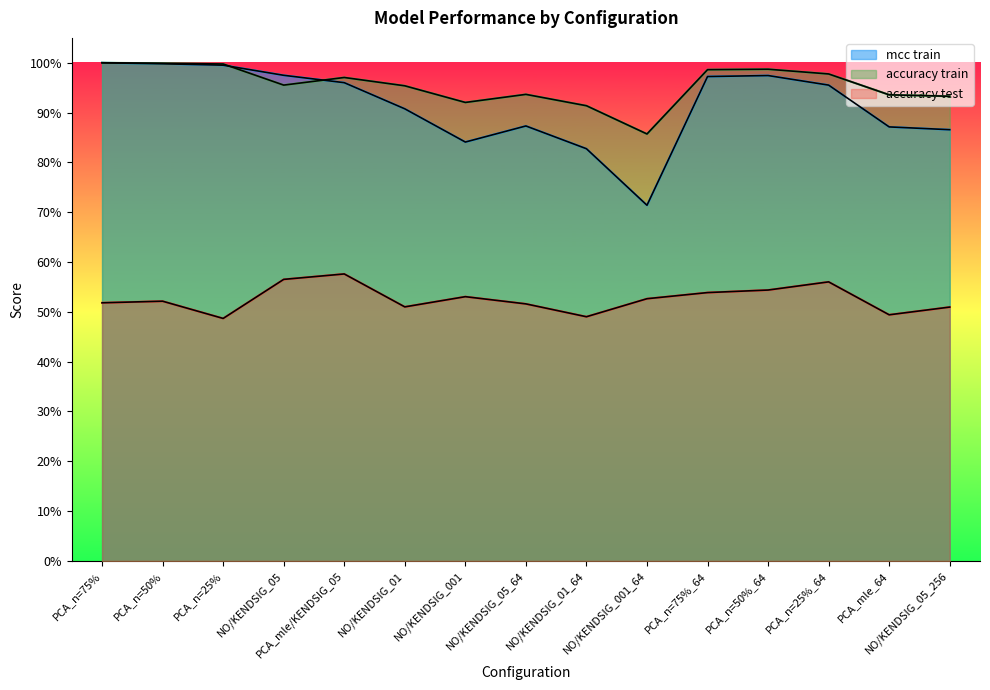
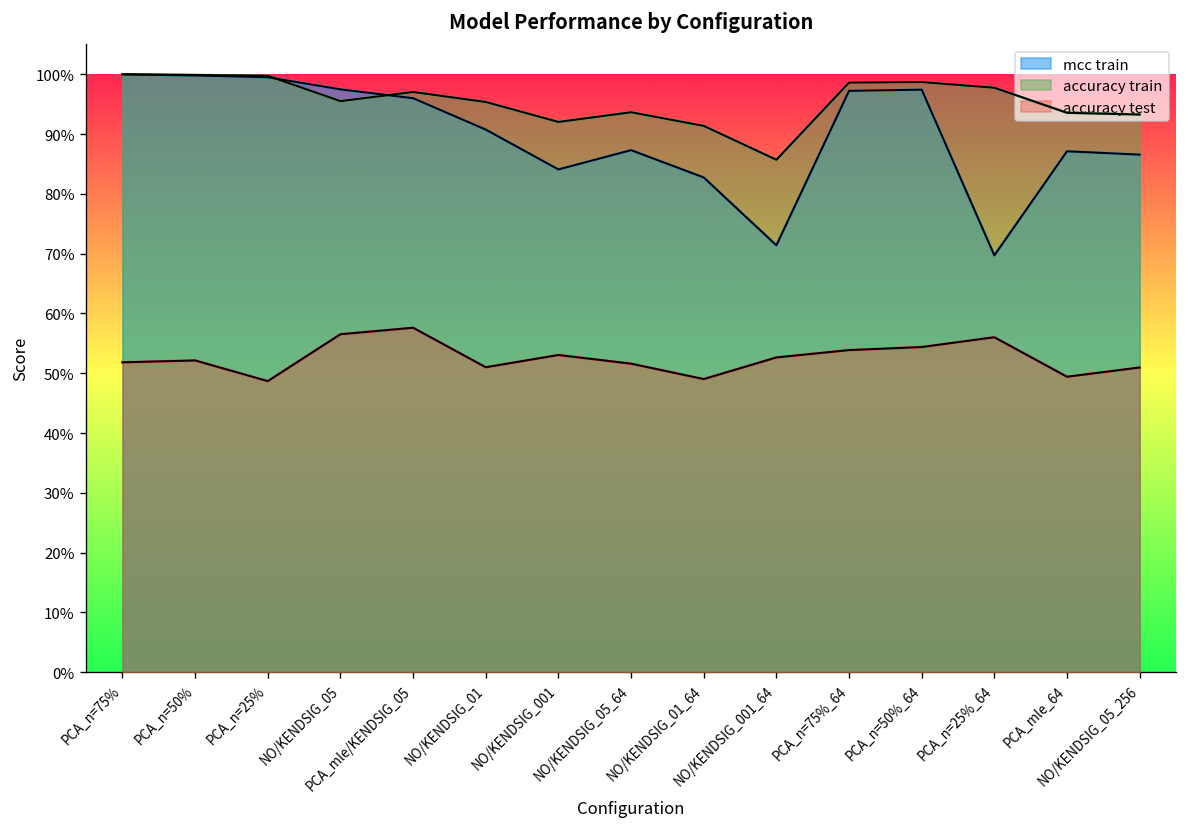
mcc train, PCA_n=25%_64: 96% -> 70%
